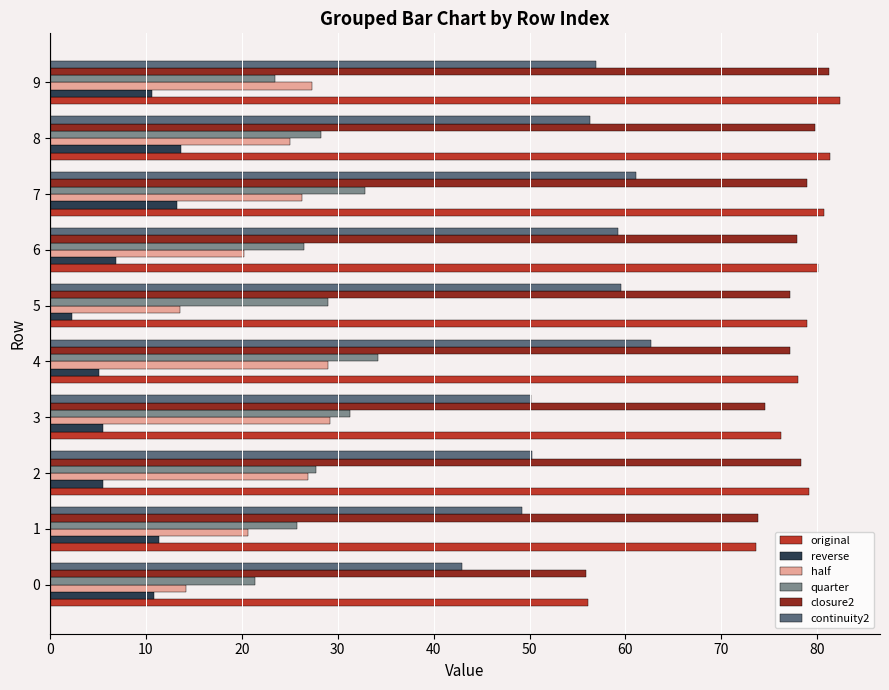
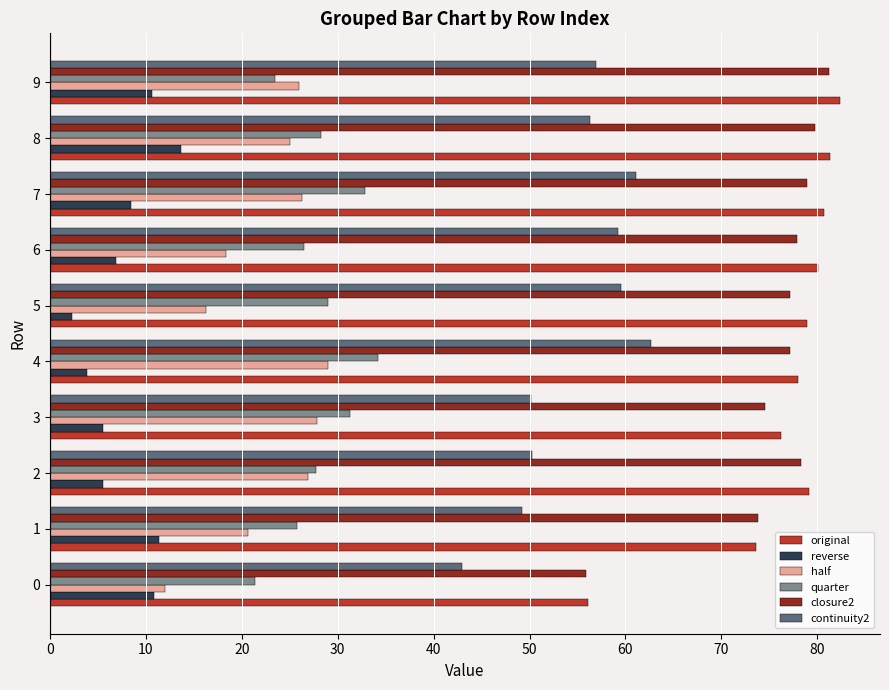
half, 9: 27 -> 26
reverse, 7: 13 -> 8
half, 6: 20 -> 18
half, 5: 14 -> 16
reverse, 4: 5 -> 4
half, 3: 29 -> 28
half, 0: 14 -> 12
